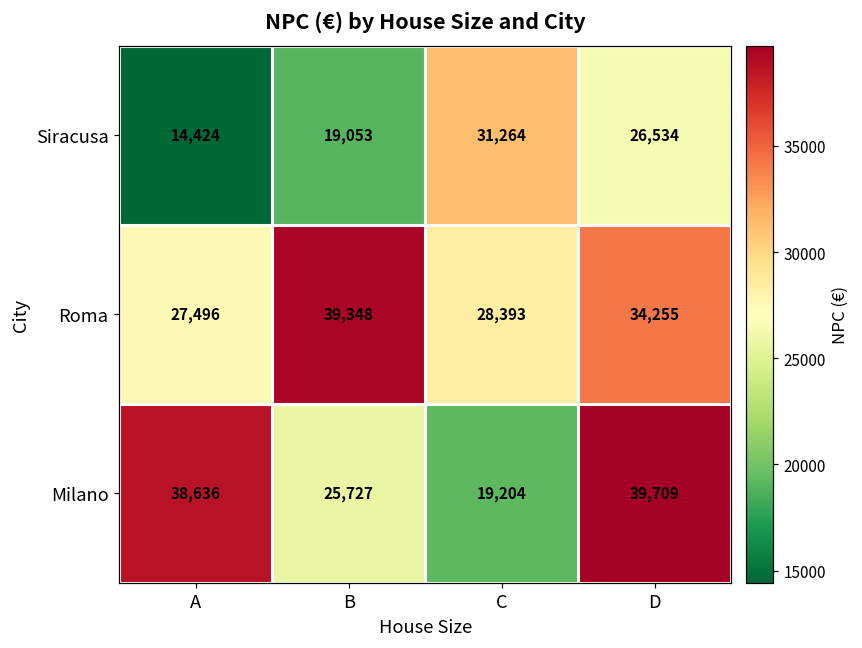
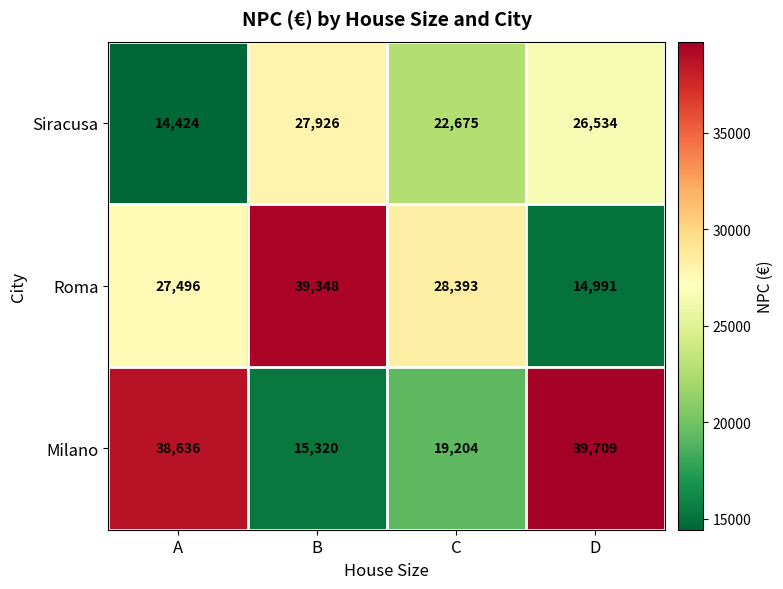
Siracusa, B: 19,053 -> 27,926
Siracusa, C: 31,264 -> 22,675
Roma, D: 34,255 -> 14,991
Milano, B: 25,727 -> 15,320
